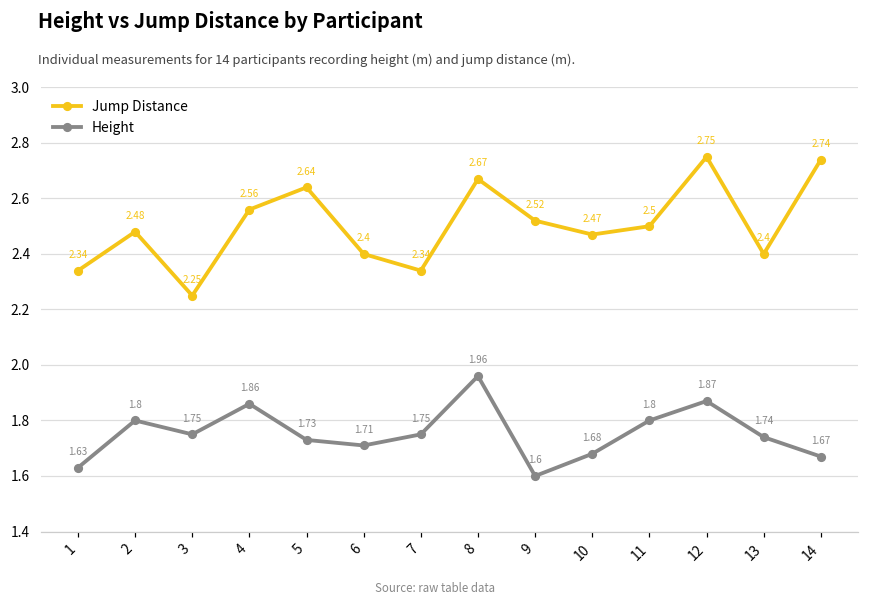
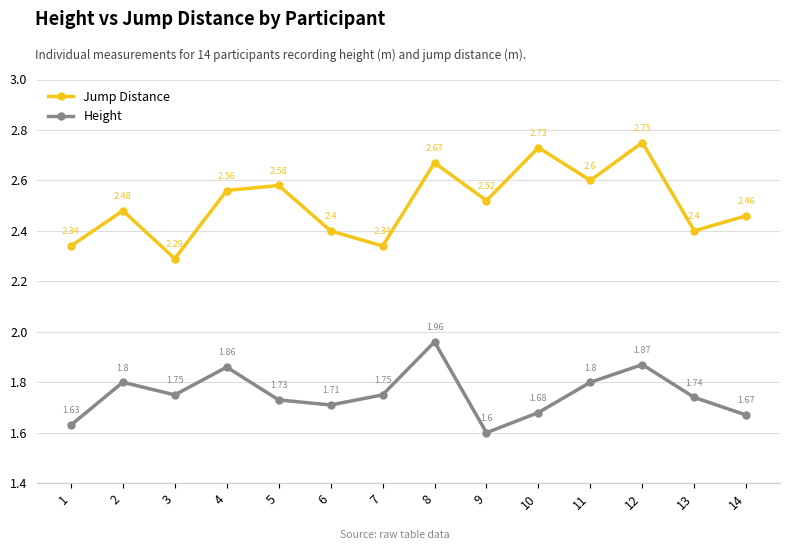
Jump Distance, 3: 2.25 -> 2.29
Jump Distance, 5: 2.64 -> 2.58
Jump Distance, 10: 2.47 -> 2.73
Jump Distance, 11: 2.5 -> 2.6
Jump Distance, 14: 2.74 -> 2.46
